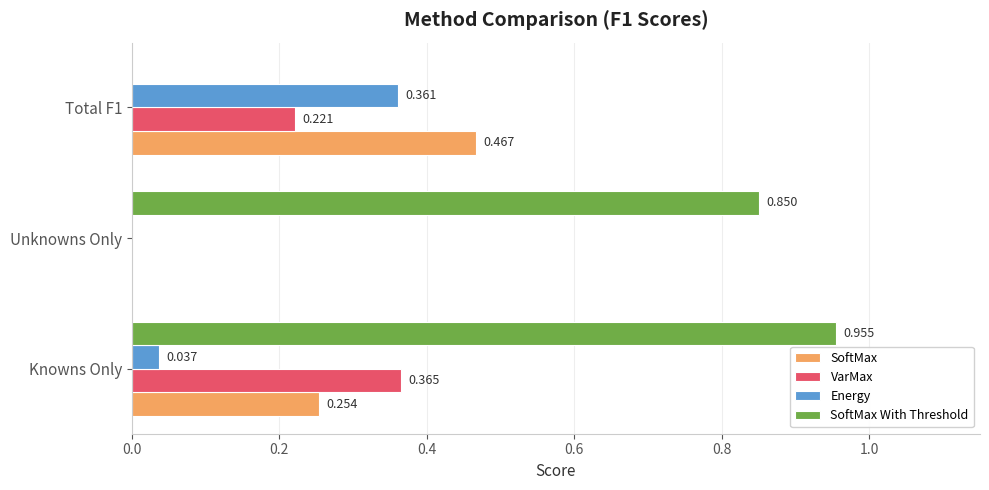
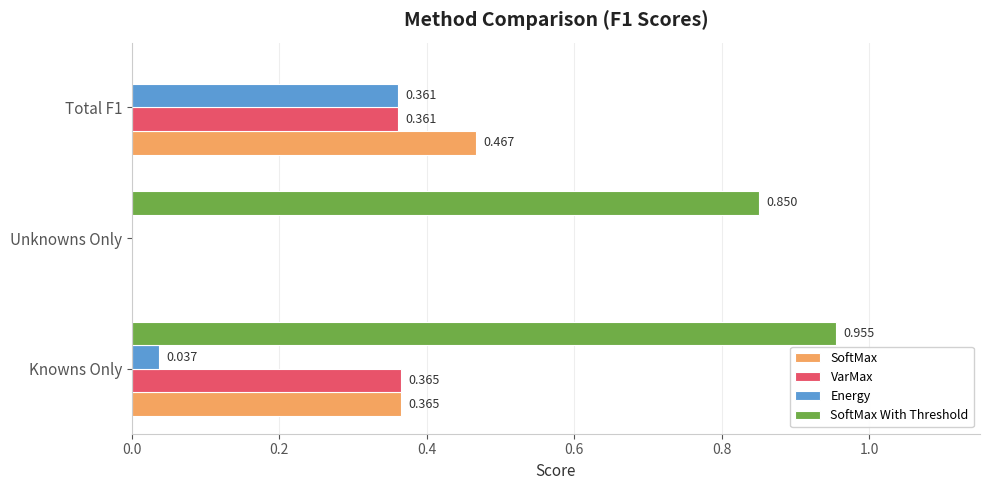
VarMax, Total F1: 0.221 -> 0.361
SoftMax, Knowns Only: 0.254 -> 0.365
